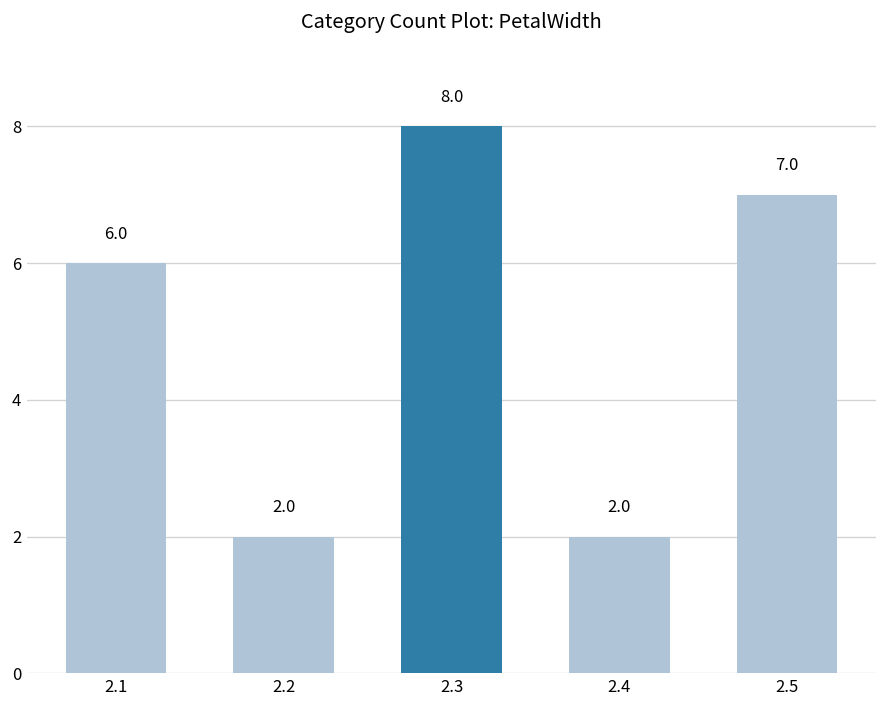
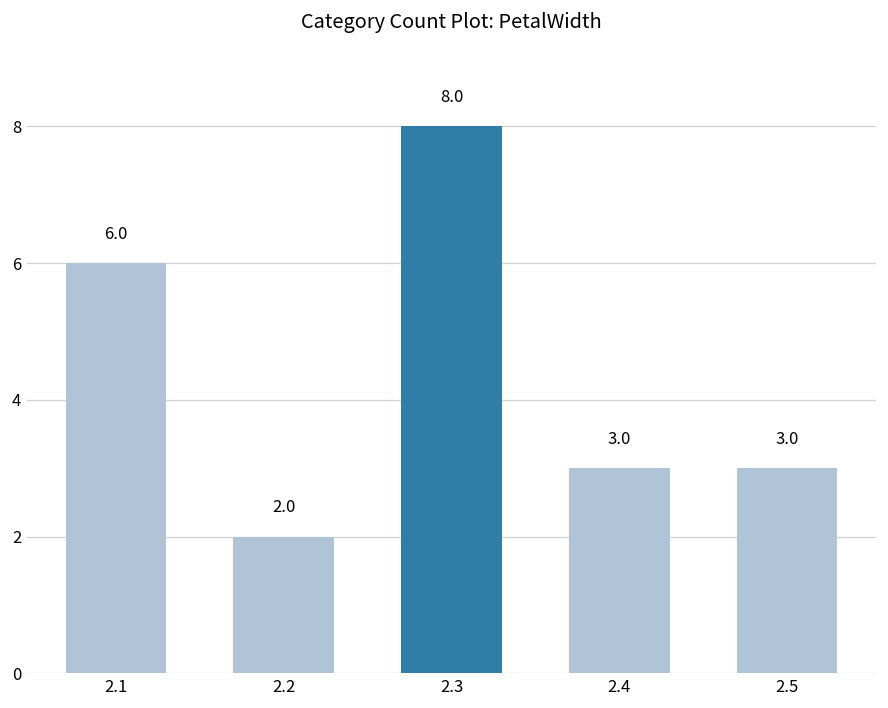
2.4: 2.0 -> 3.0
2.5: 7.0 -> 3.0
